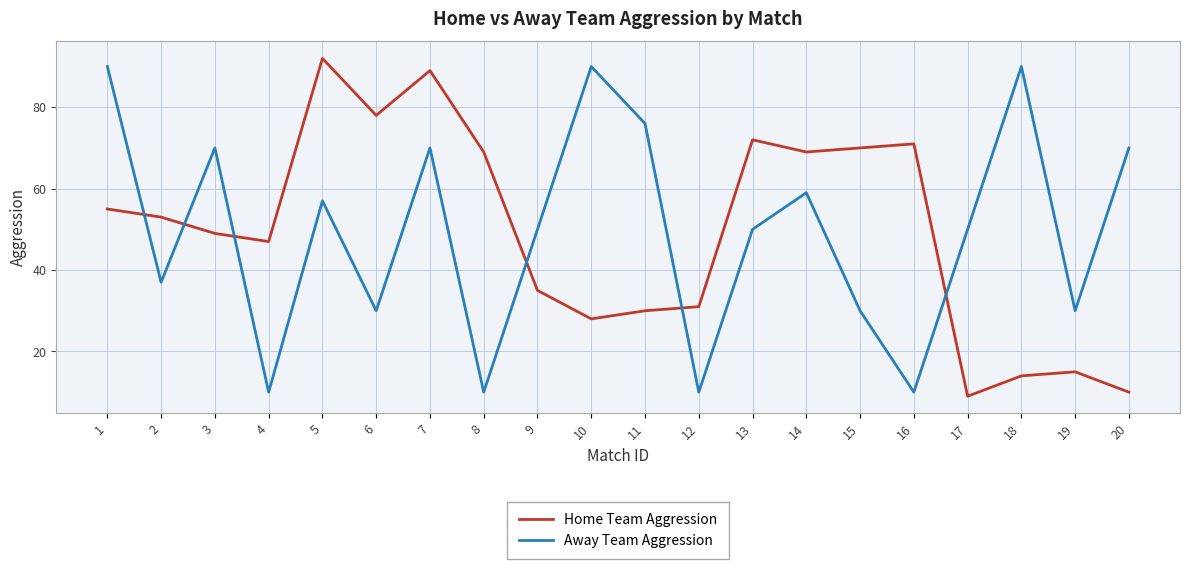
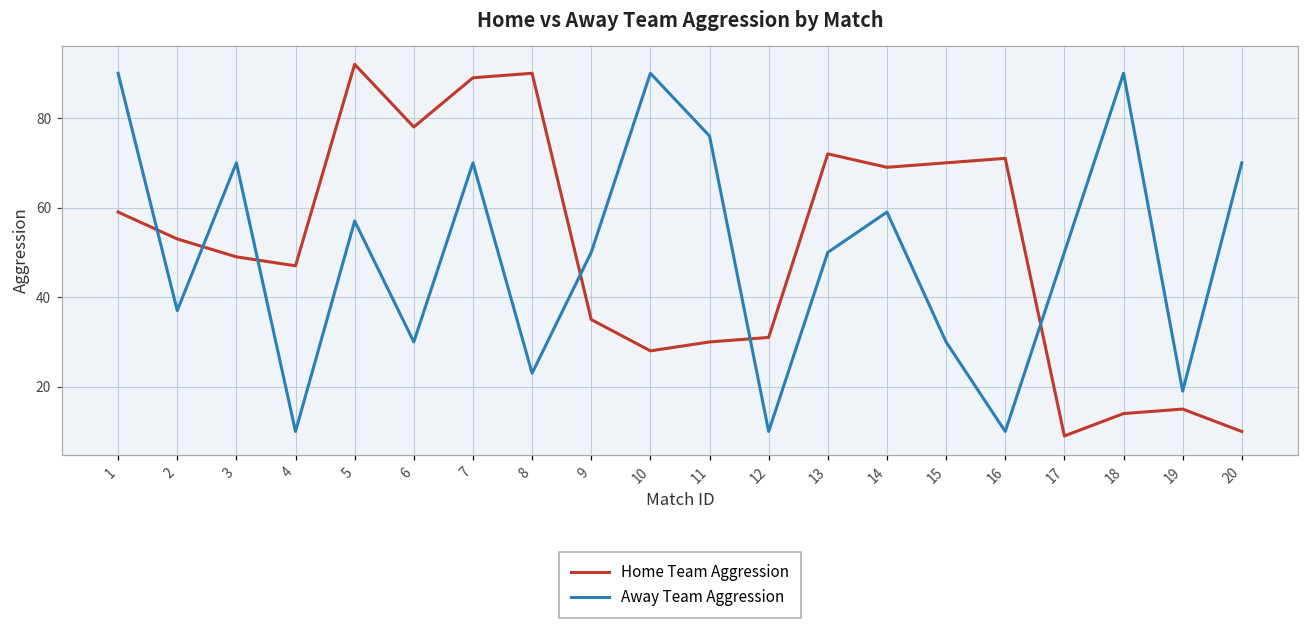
Home Team Aggression, 1: 55 -> 59
Home Team Aggression, 8: 69 -> 90
Away Team Aggression, 8: 10 -> 23
Away Team Aggression, 19: 30 -> 19
